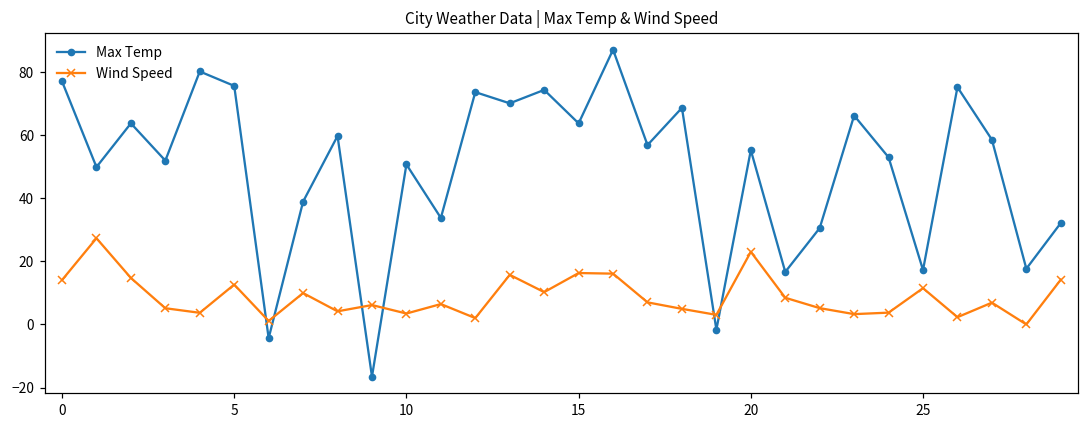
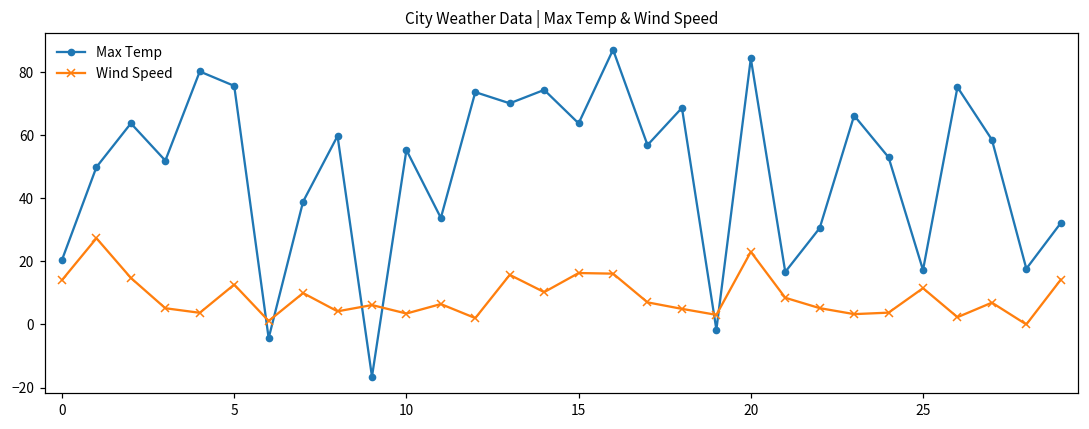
Max Temp, 0: 77 -> 20
Max Temp, 10: 51 -> 55
Max Temp, 20: 55 -> 84
